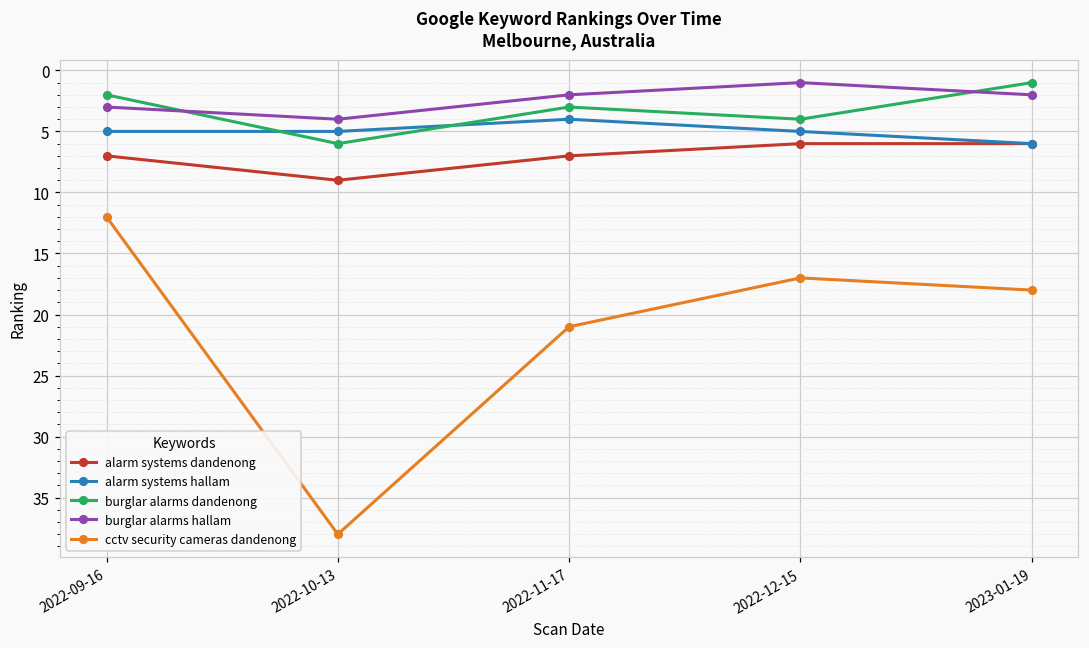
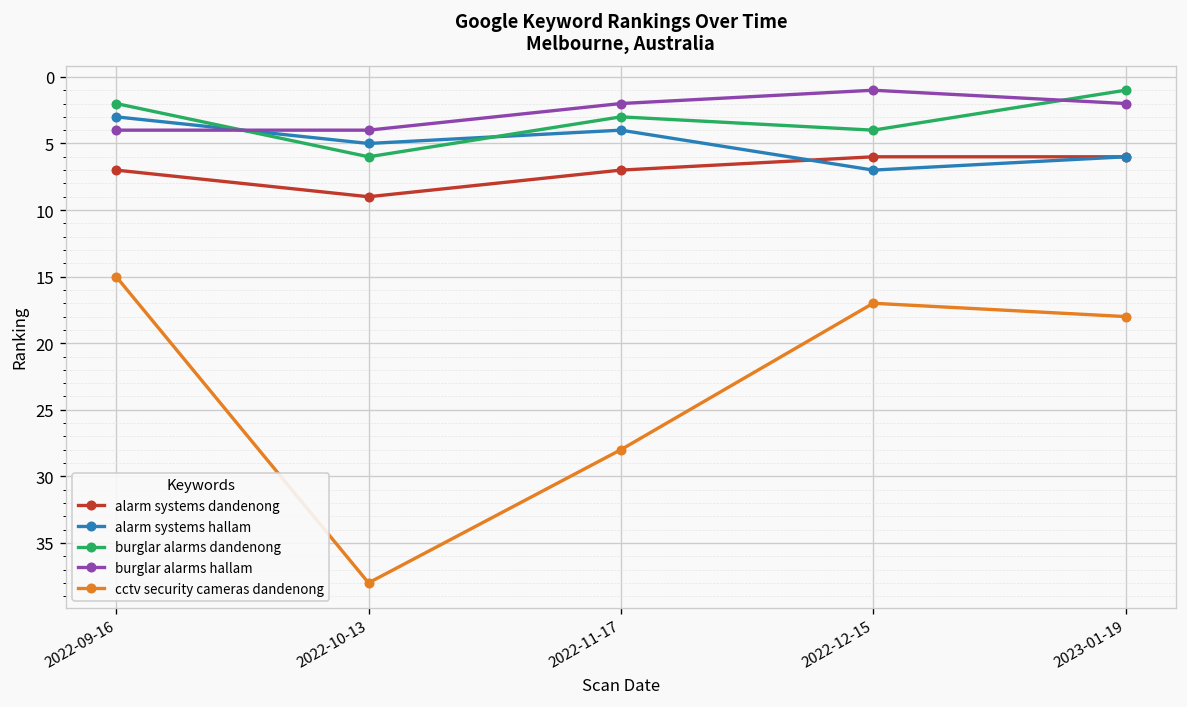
alarm systems hallam, 2022-09-16: 5 -> 3
burglar alarms hallam, 2022-09-16: 3 -> 4
cctv security cameras dandenong, 2022-09-16: 12 -> 15
cctv security cameras dandenong, 2022-11-17: 21 -> 28
alarm systems hallam, 2022-12-15: 5 -> 7
